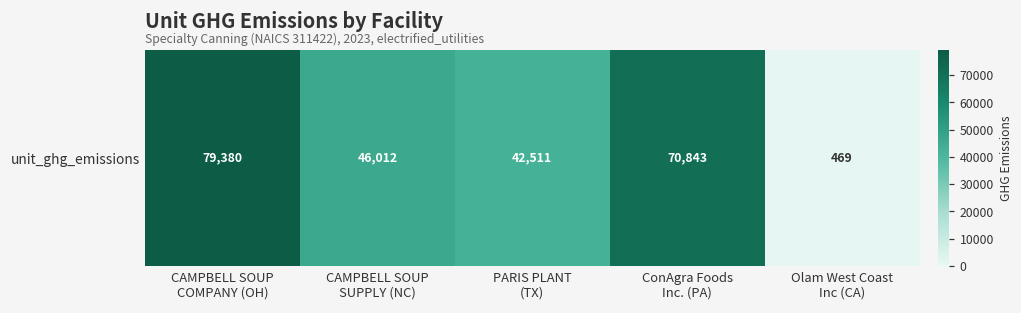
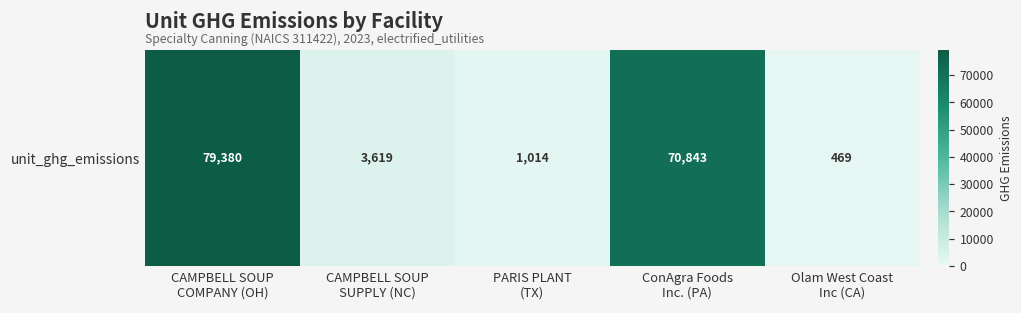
unit_ghg_emissions, CAMPBELL SOUP SUPPLY (NC): 46,012 -> 3,619
unit_ghg_emissions, PARIS PLANT (TX): 42,511 -> 1,014
